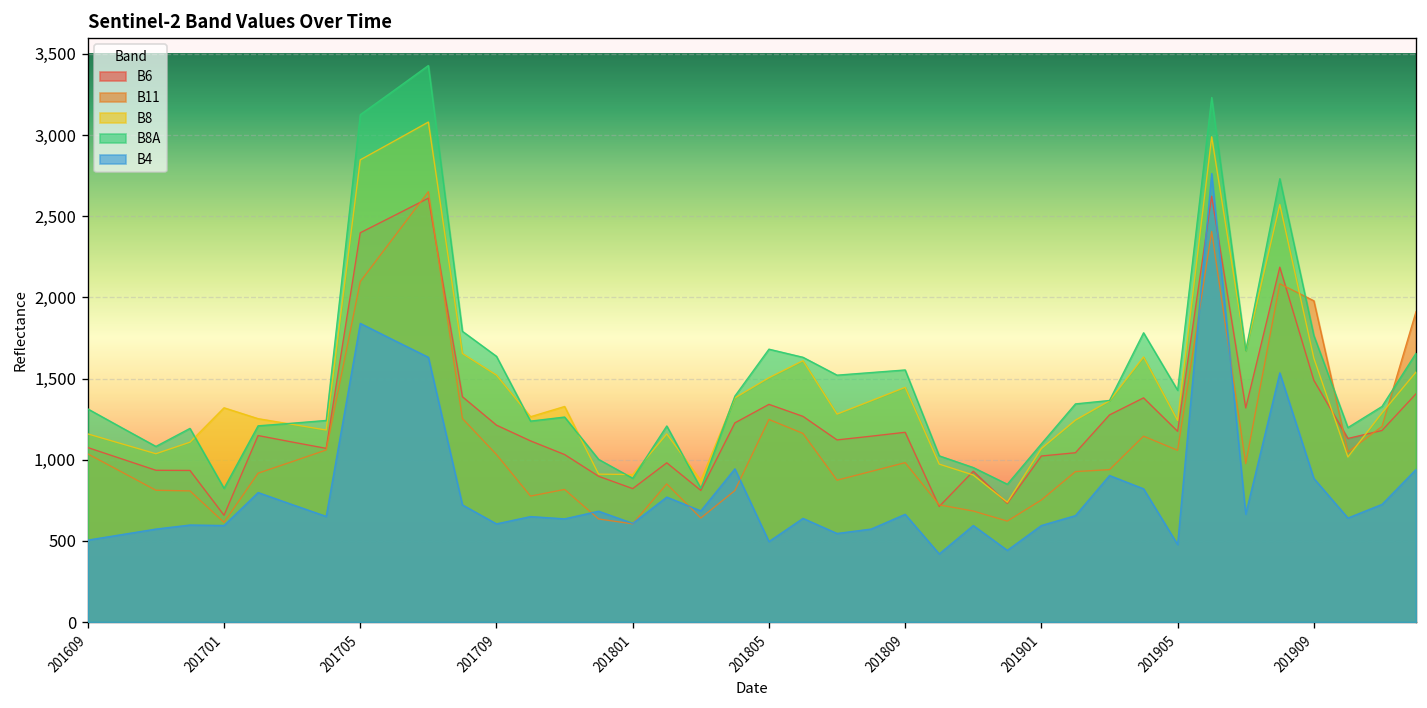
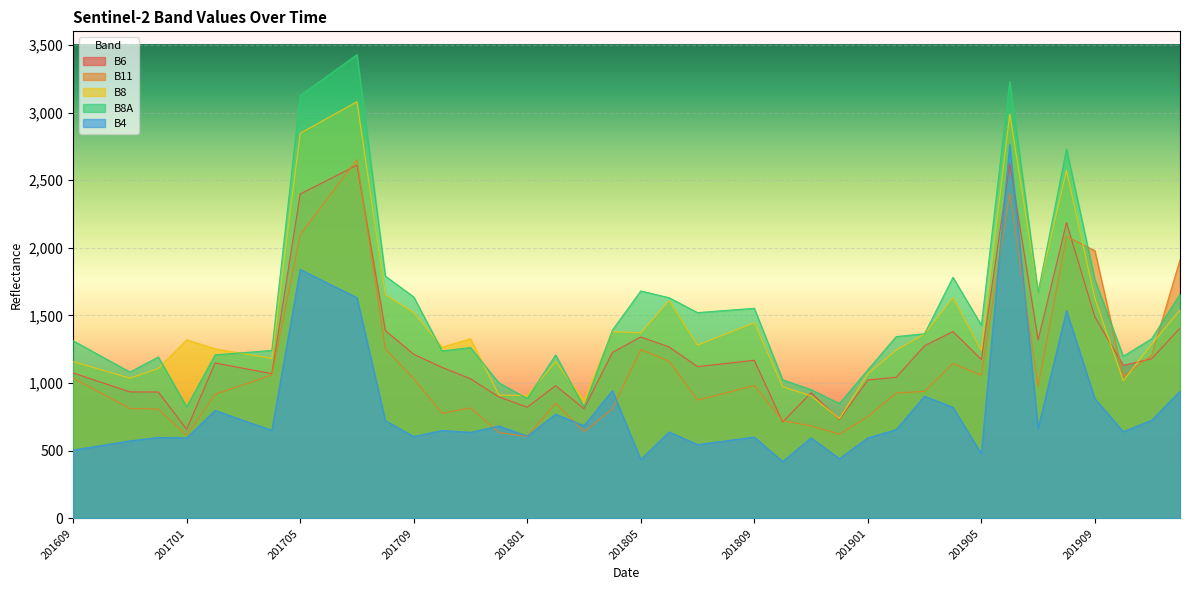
B8, 201805: 1,510 -> 1,370
B4, 201805: 500 -> 440
B4, 201809: 660 -> 600
